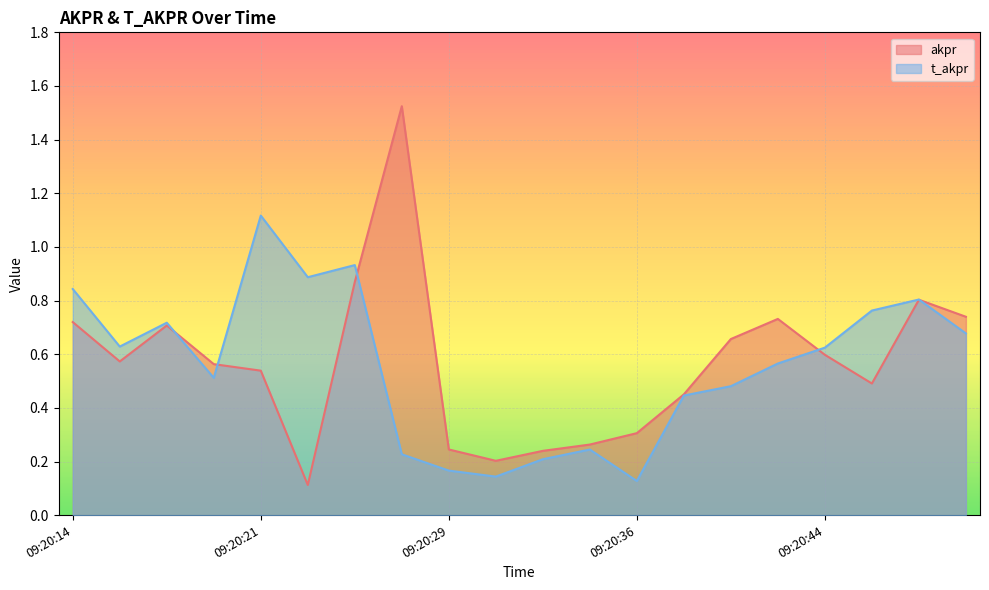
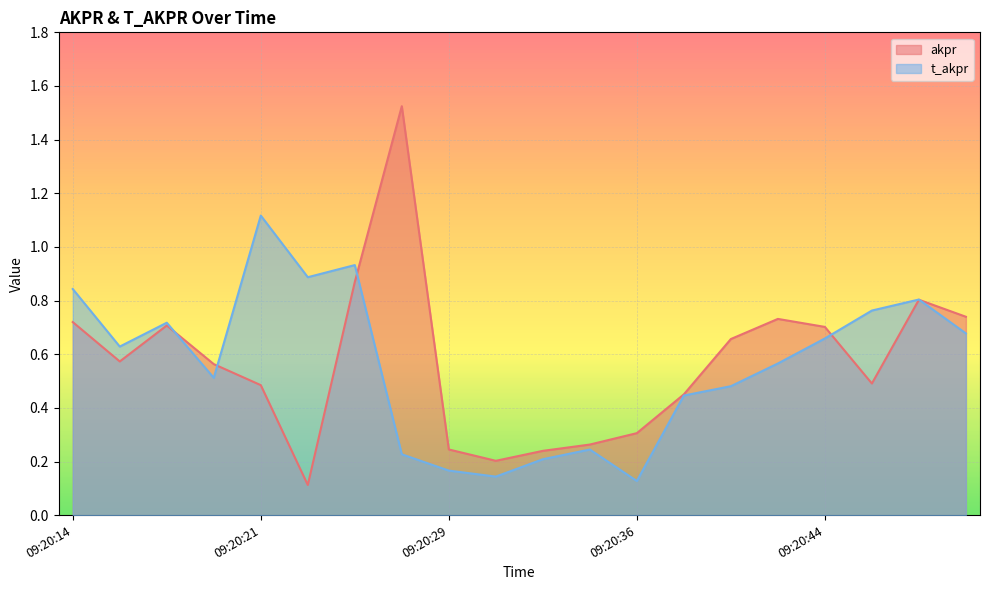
akpr, 09:20:21: 0.54 -> 0.48
akpr, 09:20:44: 0.60 -> 0.70
t_akpr, 09:20:44: 0.62 -> 0.66
